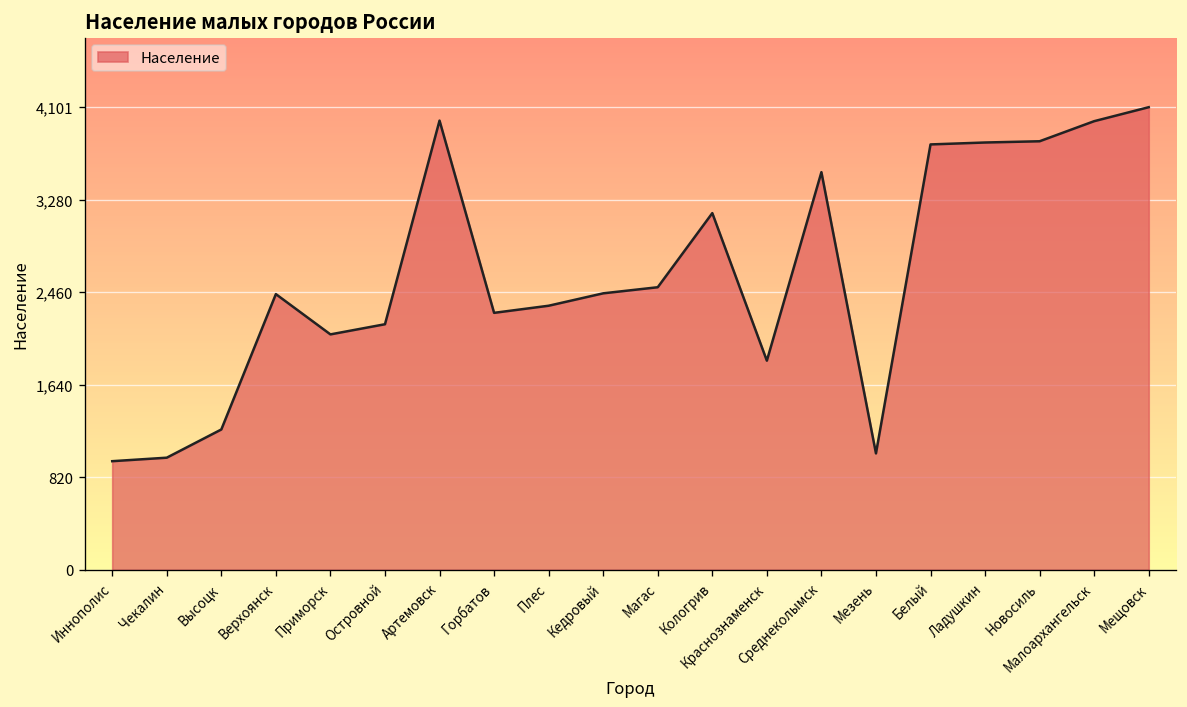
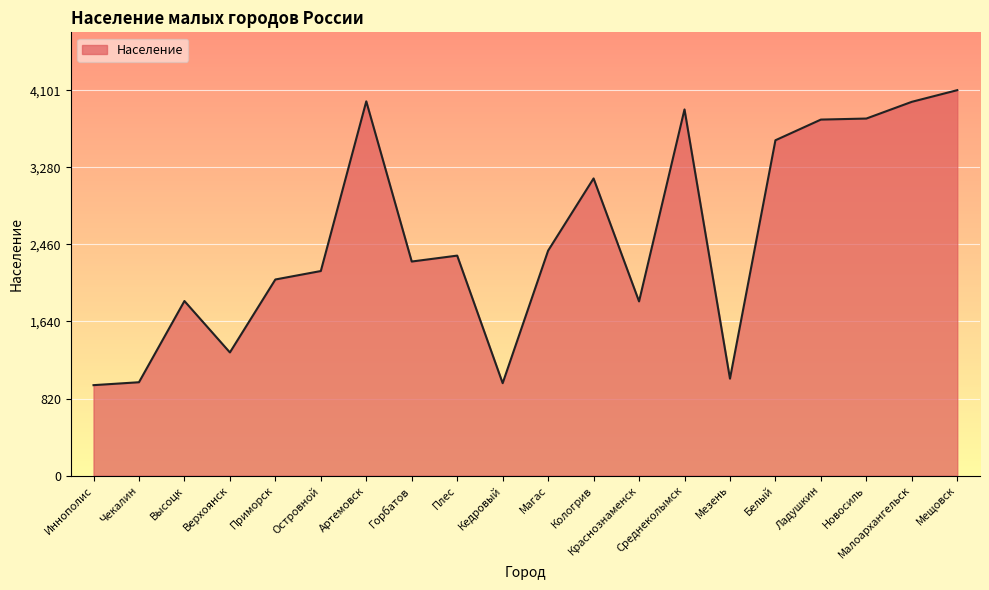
Высоцк: 1,200 -> 1,900
Верхоянск: 2,400 -> 1,300
Кедровый: 2,500 -> 1,000
Магас: 2,500 -> 2,400
Среднеколымск: 3,500 -> 3,900
Белый: 3,800 -> 3,600
